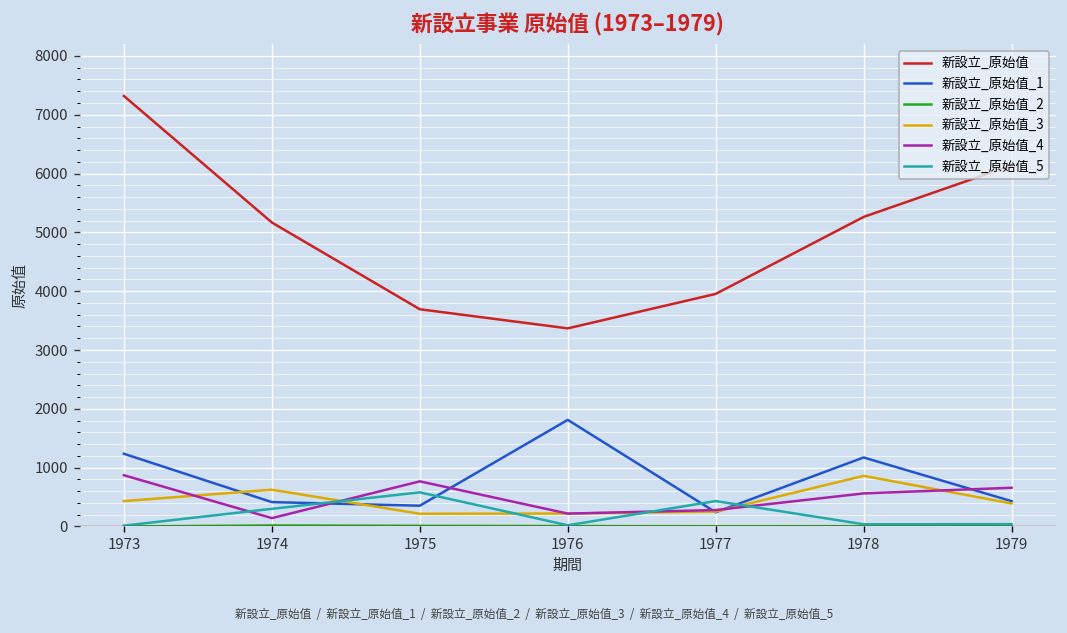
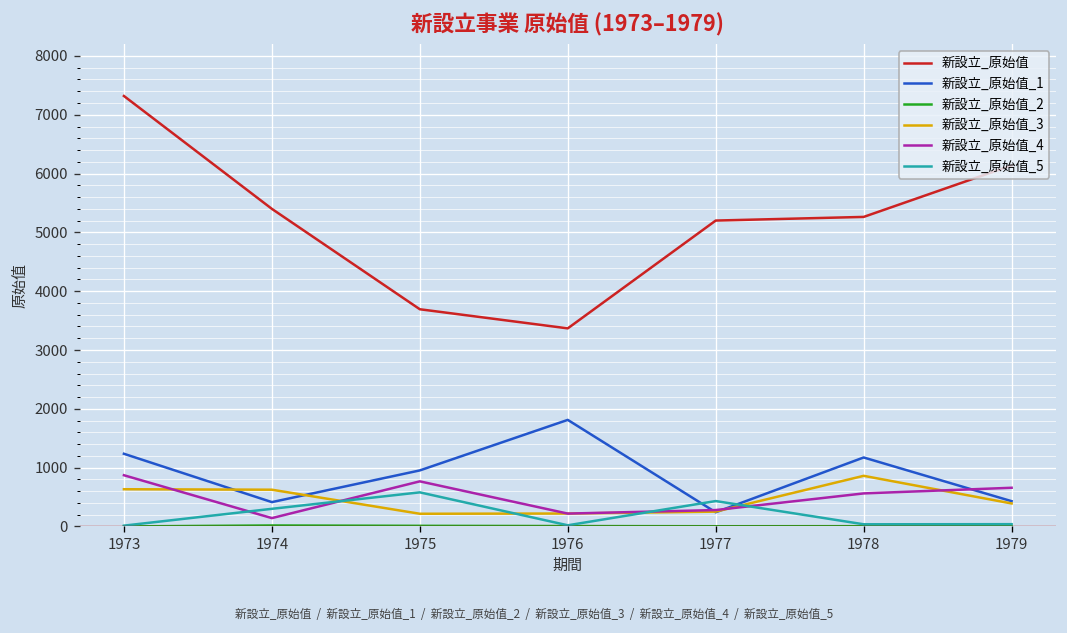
新設立_原始值_3, 1973: 400 -> 600
新設立_原始值, 1974: 5200 -> 5400
新設立_原始值_1, 1975: 400 -> 1000
新設立_原始值, 1977: 4000 -> 5200
